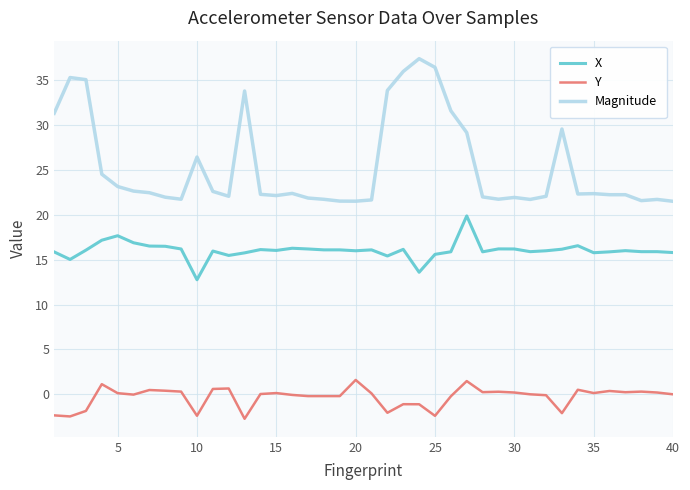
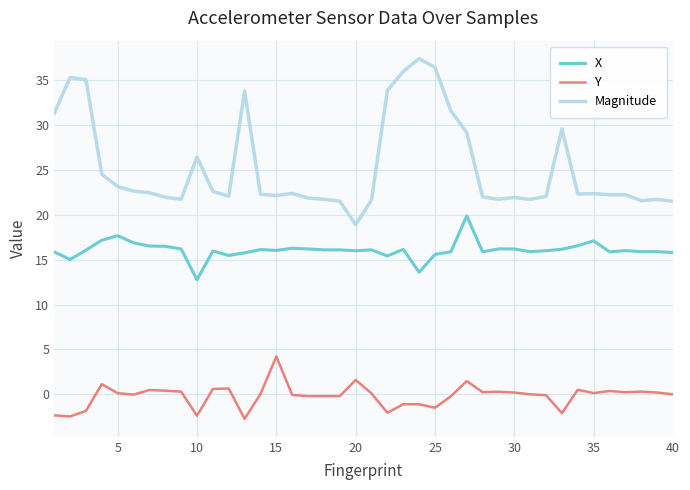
Y, 15: 0 -> 4
Magnitude, 20: 22 -> 19
Y, 25: -2.4 -> -1.5
X, 35: 16 -> 17
